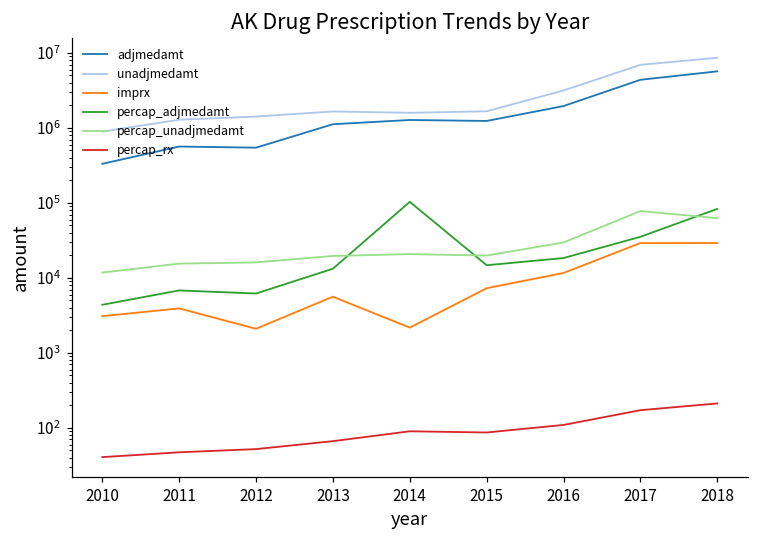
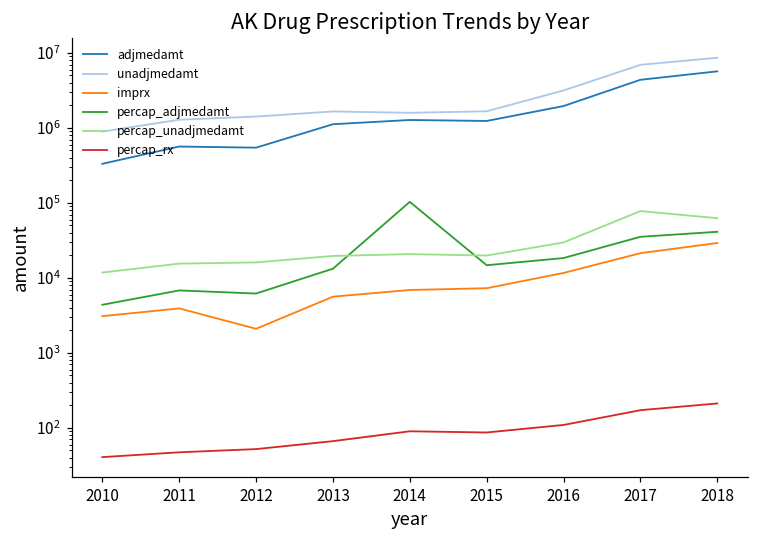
imprx, 2014: 2200 -> 7000
imprx, 2017: 29000 -> 21000
percap_adjmedamt, 2018: 80000 -> 40000
